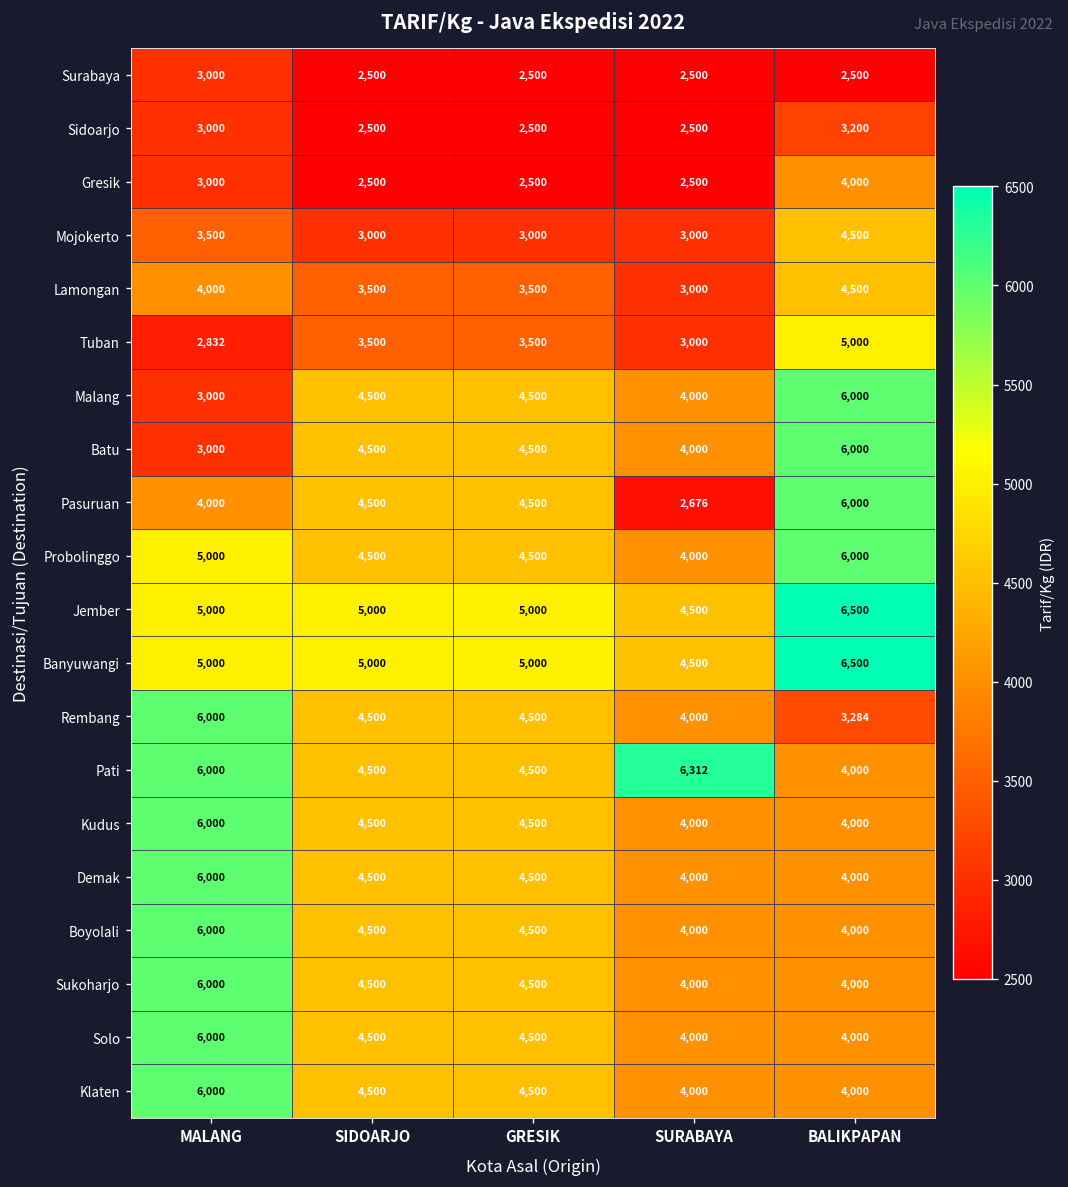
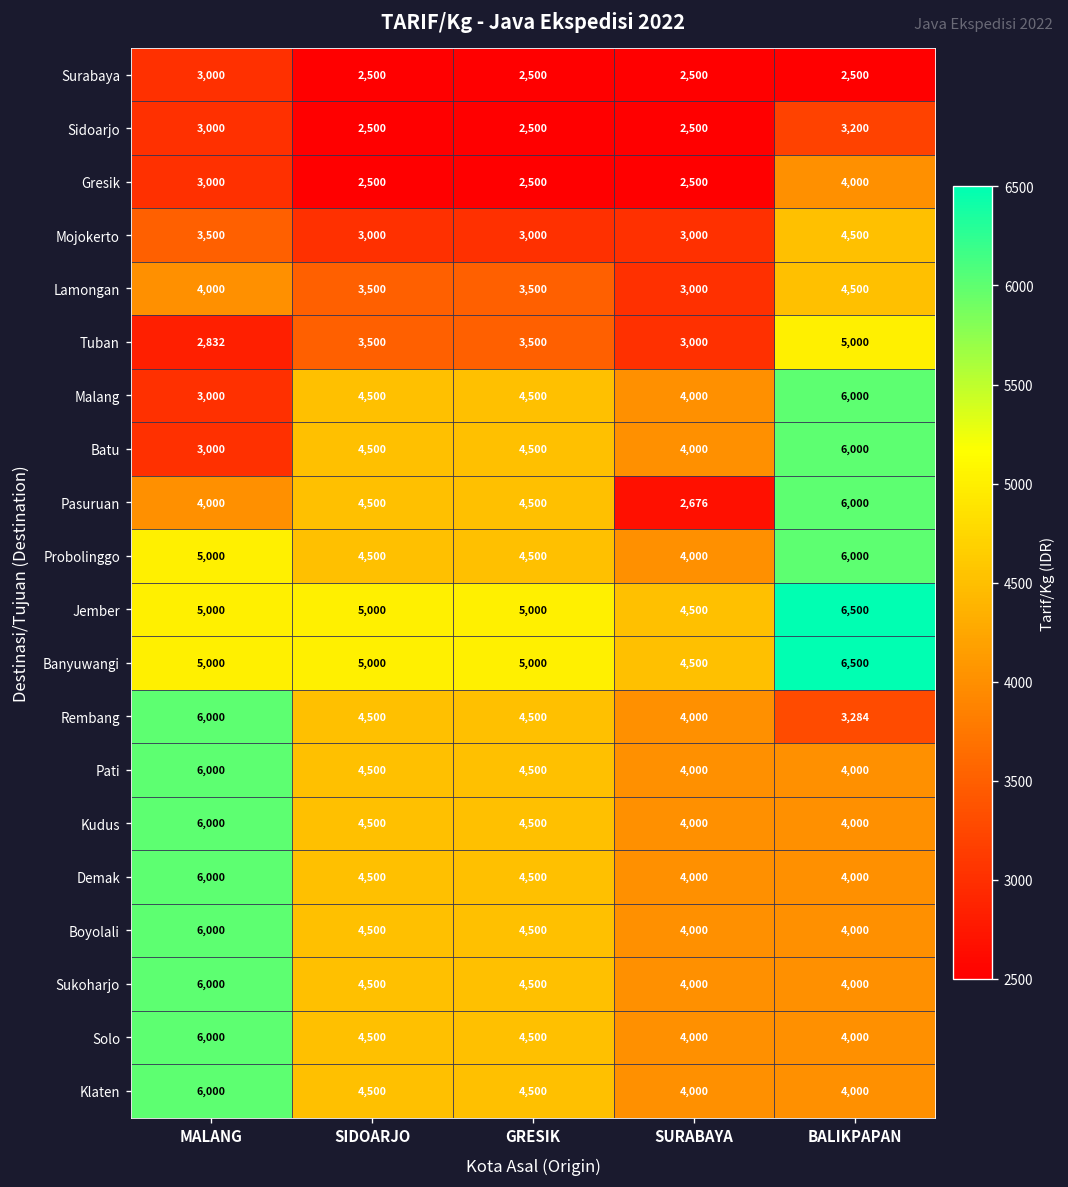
Pati, SURABAYA: 6,312 -> 4,000
